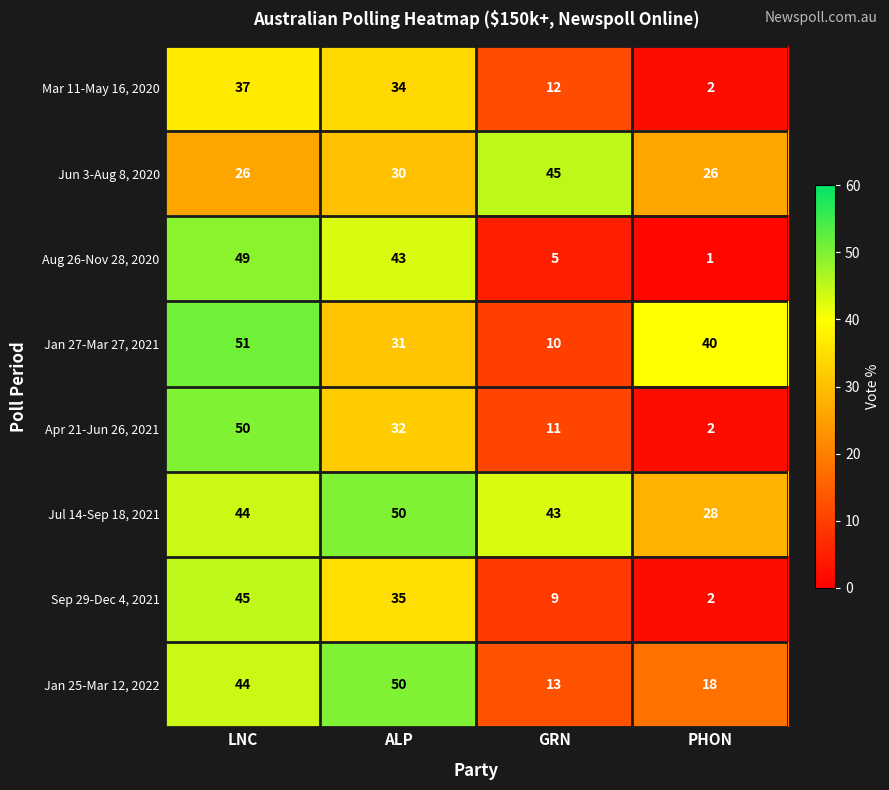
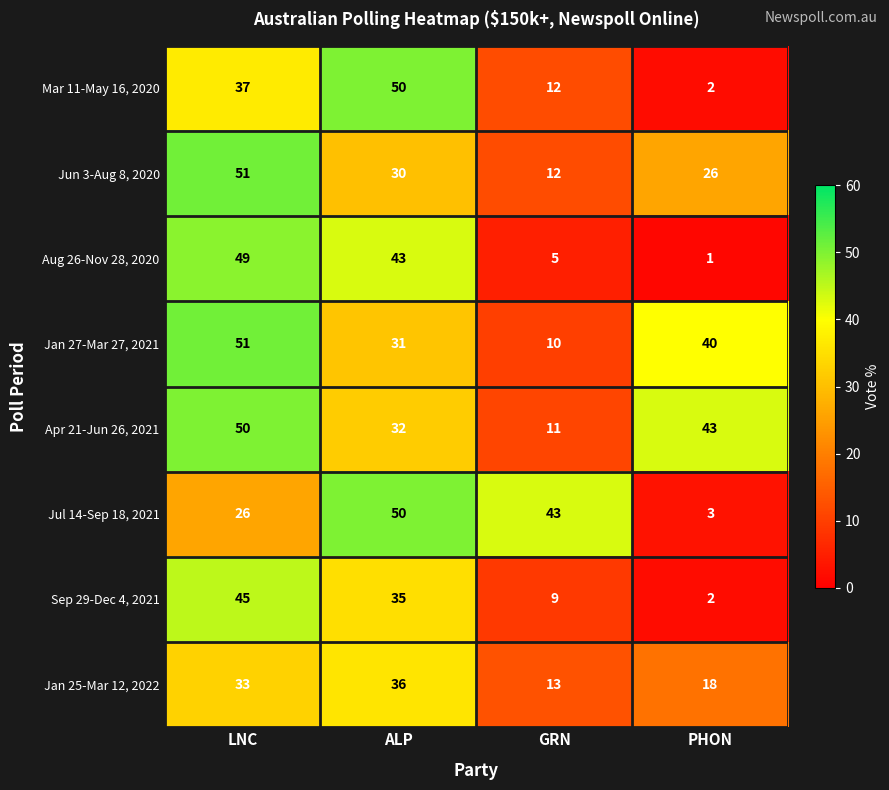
Mar 11-May 16, 2020, ALP: 34 -> 50
Jun 3-Aug 8, 2020, LNC: 26 -> 51
Jun 3-Aug 8, 2020, GRN: 45 -> 12
Apr 21-Jun 26, 2021, PHON: 2 -> 43
Jul 14-Sep 18, 2021, LNC: 44 -> 26
Jul 14-Sep 18, 2021, PHON: 28 -> 3
Jan 25-Mar 12, 2022, LNC: 44 -> 33
Jan 25-Mar 12, 2022, ALP: 50 -> 36
